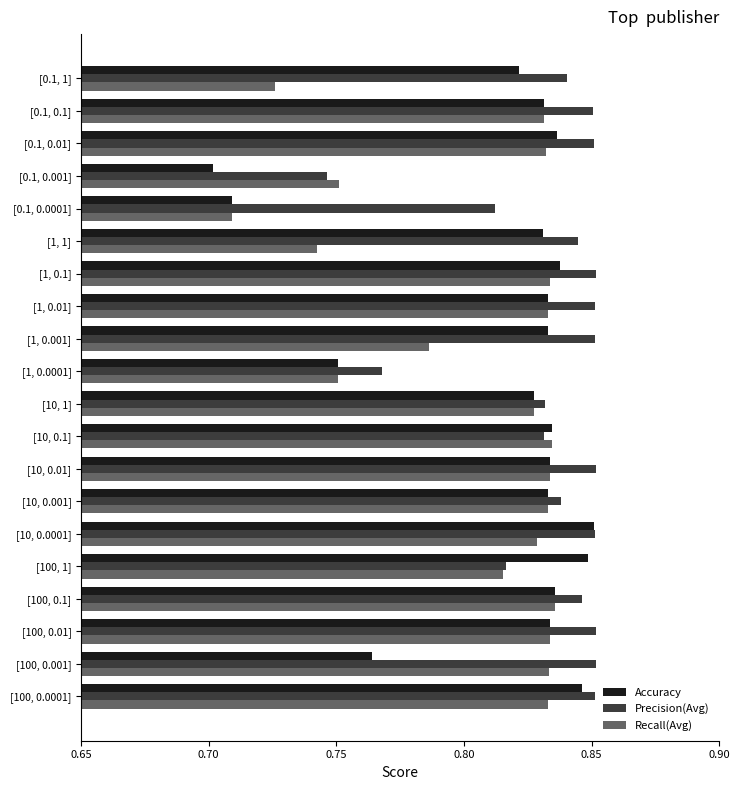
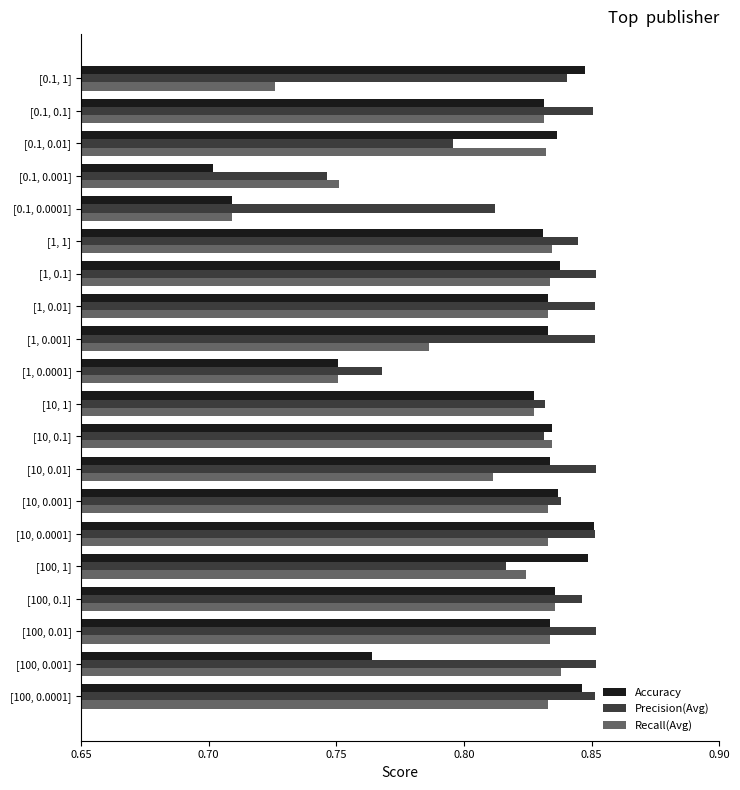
Accuracy, [0.1, 1]: 0.821 -> 0.847
Precision(Avg), [0.1, 0.01]: 0.851 -> 0.796
Recall(Avg), [1, 1]: 0.742 -> 0.835
Recall(Avg), [10, 0.01]: 0.834 -> 0.811
Accuracy, [10, 0.001]: 0.833 -> 0.837
Recall(Avg), [10, 0.0001]: 0.828 -> 0.833
Recall(Avg), [100, 1]: 0.815 -> 0.824
Recall(Avg), [100, 0.001]: 0.834 -> 0.838
